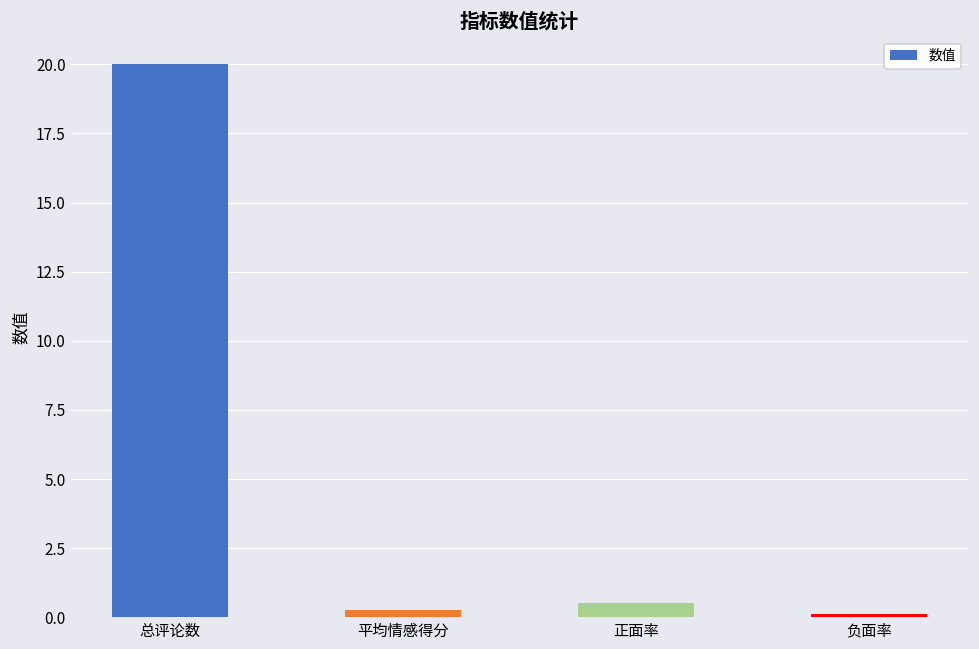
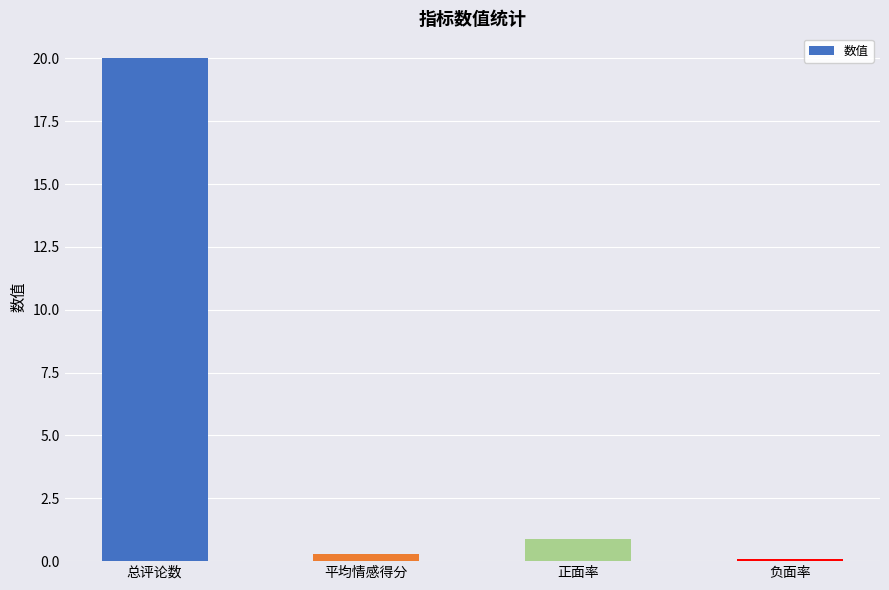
正面率: 0.5 -> 0.9
